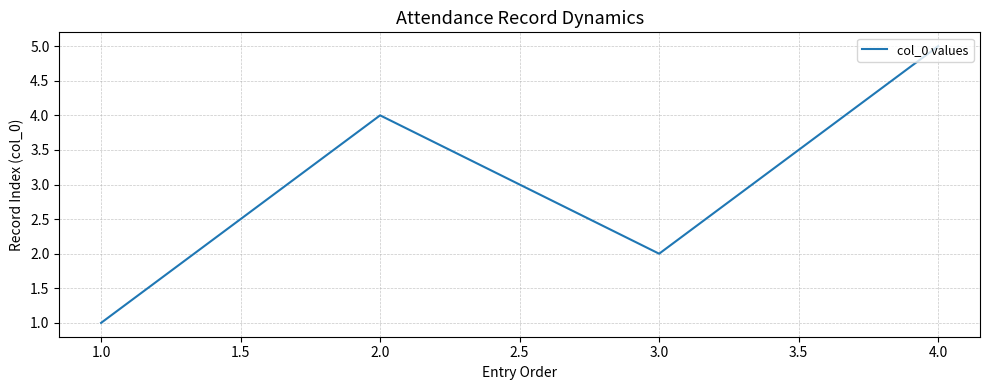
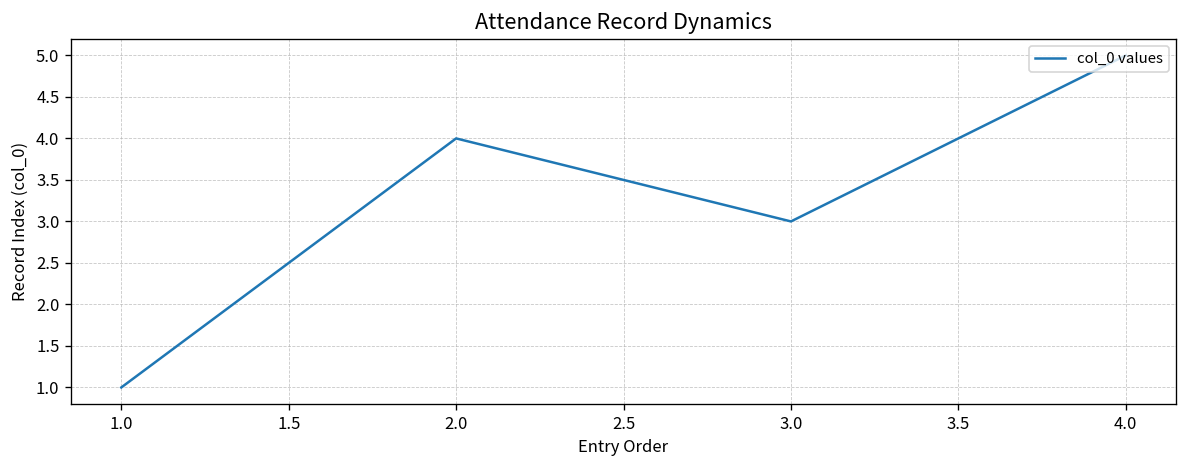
3.0: 2 -> 3
